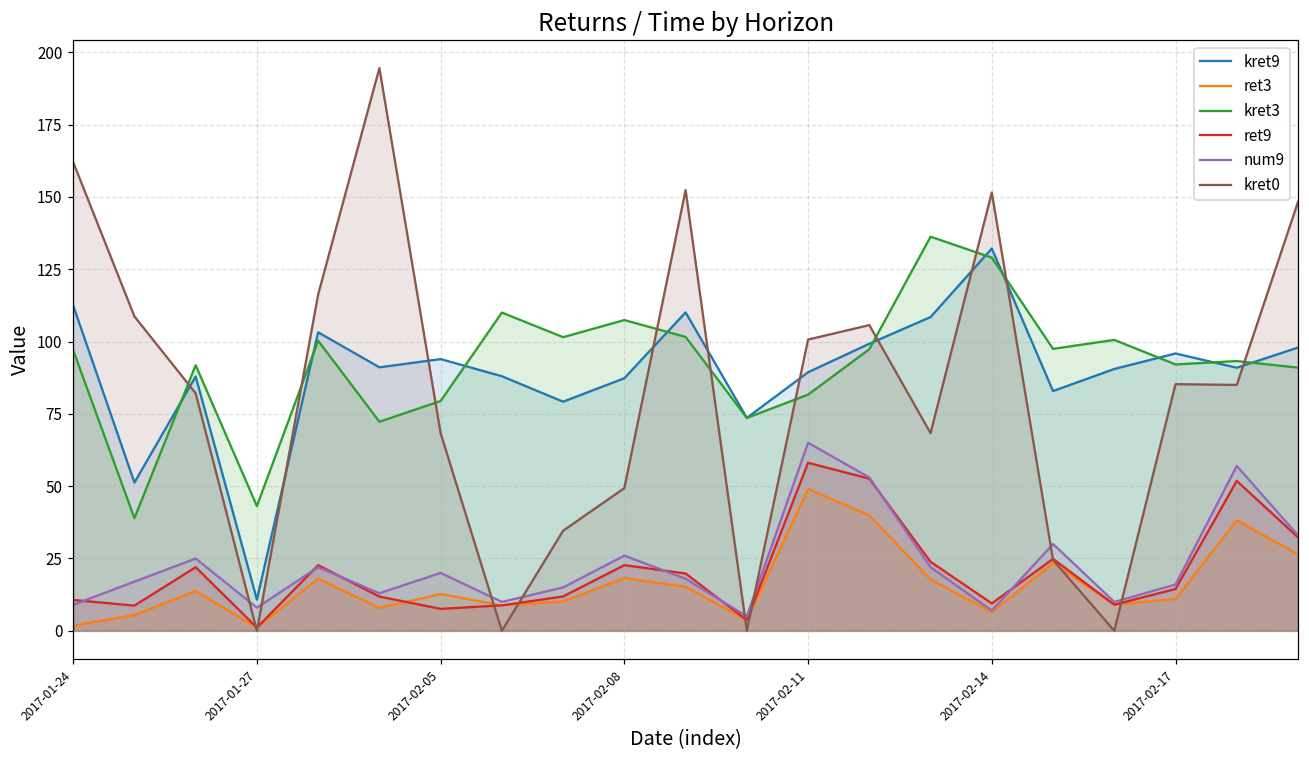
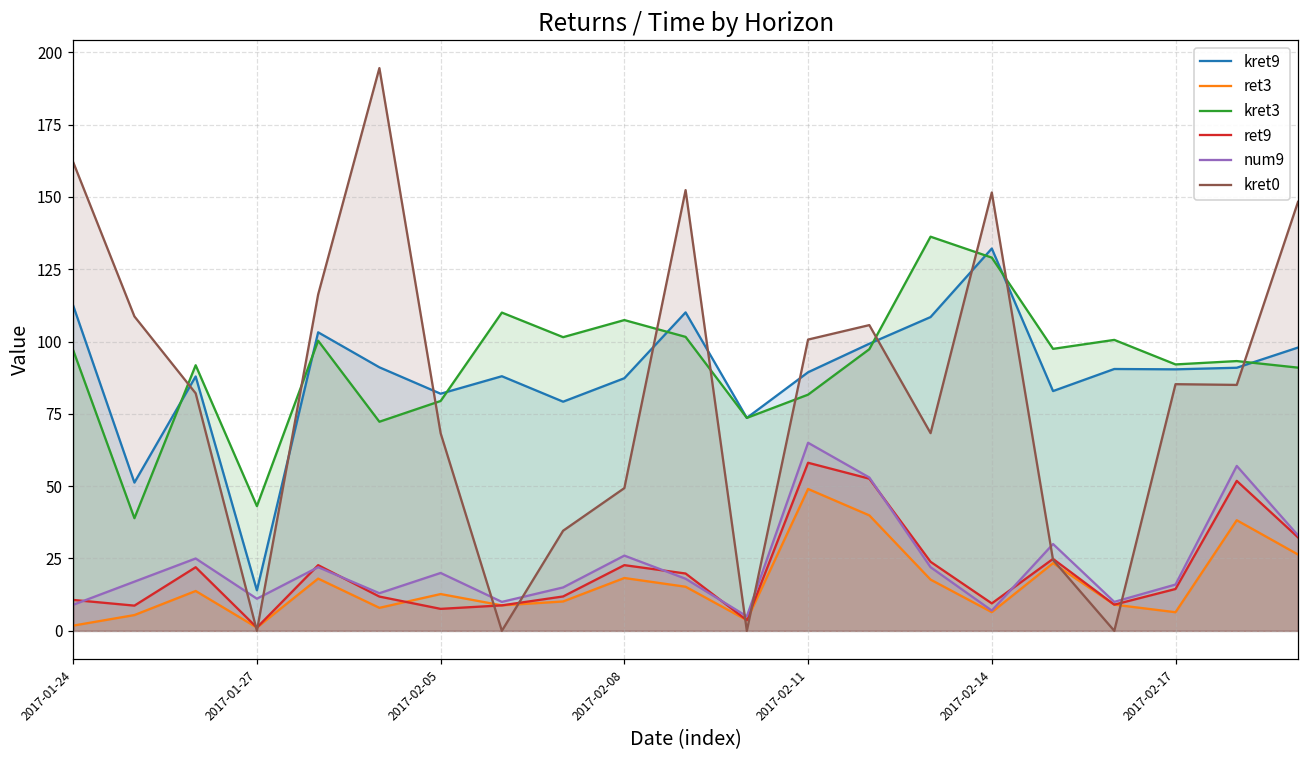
kret9, 2017-01-27: 11 -> 14
num9, 2017-01-27: 8 -> 11
kret9, 2017-02-05: 94 -> 82
kret9, 2017-02-17: 96 -> 90
ret3, 2017-02-17: 11 -> 6
